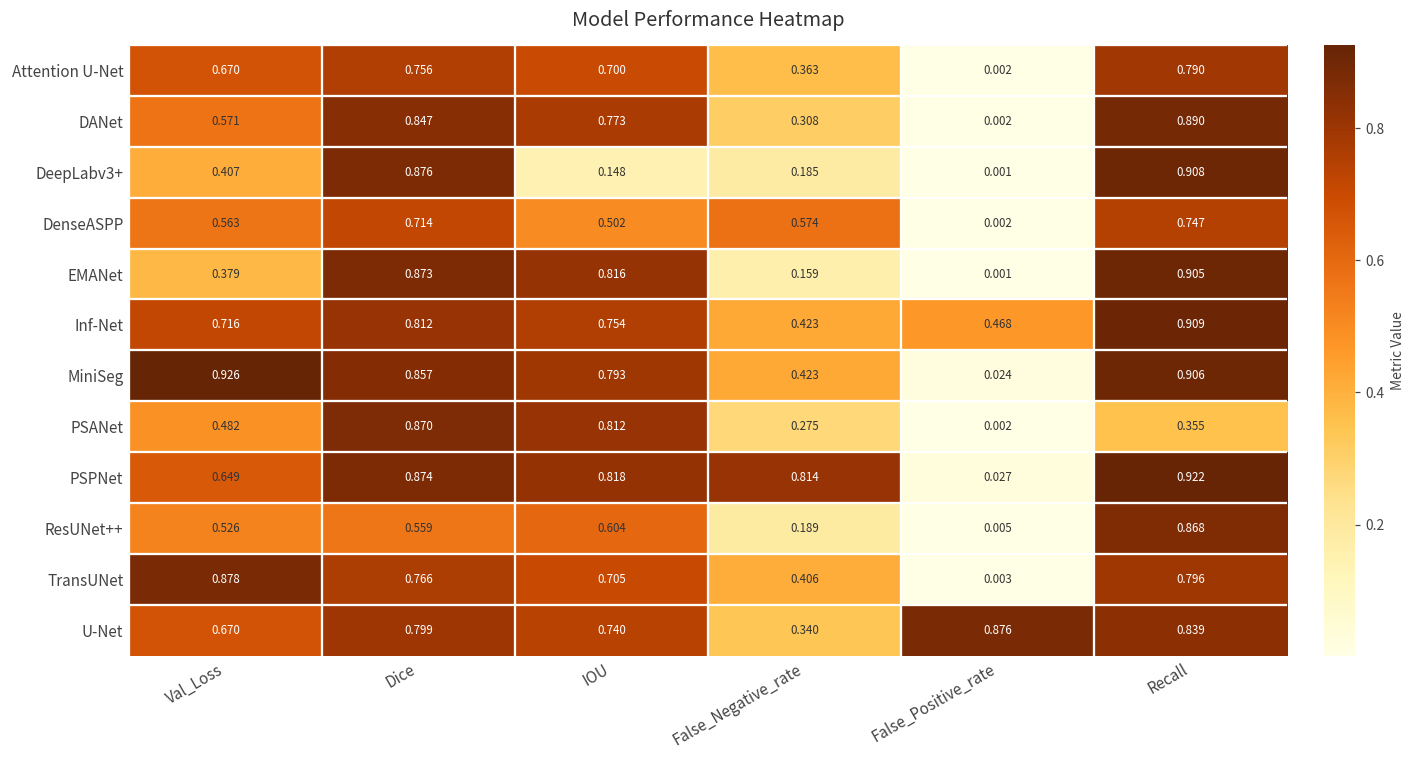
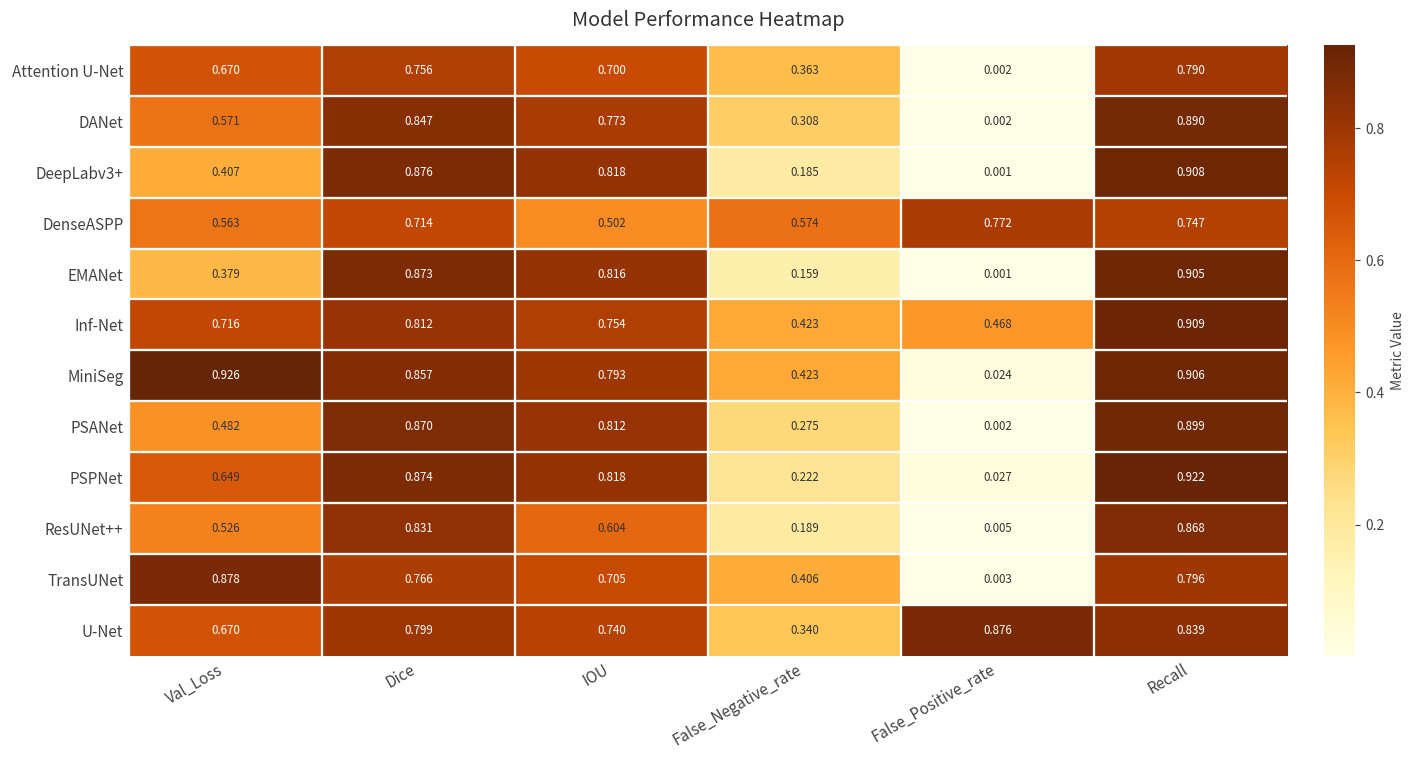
DeepLabv3+, IOU: 0.148 -> 0.818
DenseASPP, False_Positive_rate: 0.002 -> 0.772
PSANet, Recall: 0.355 -> 0.899
PSPNet, False_Negative_rate: 0.814 -> 0.222
ResUNet++, Dice: 0.559 -> 0.831
